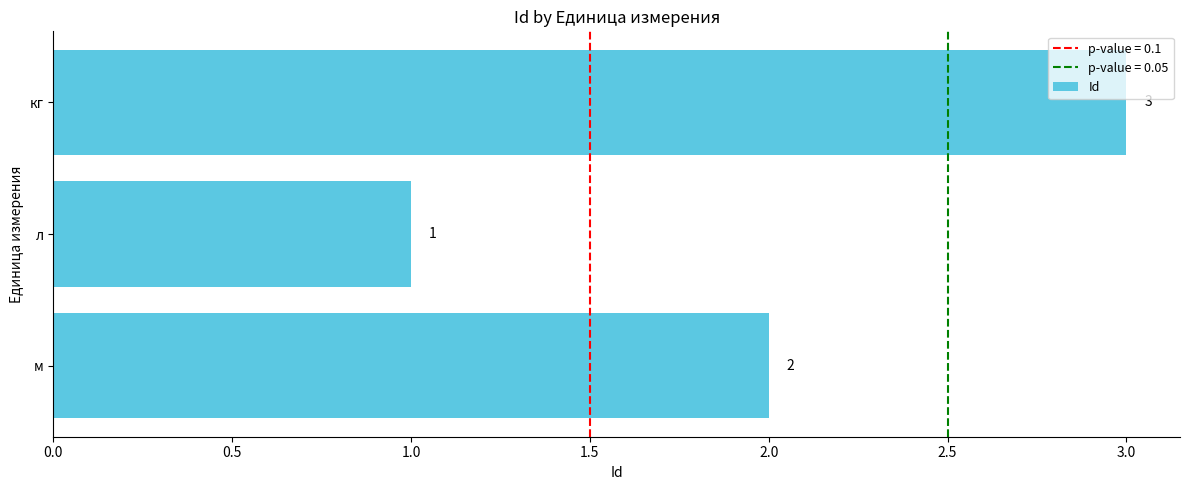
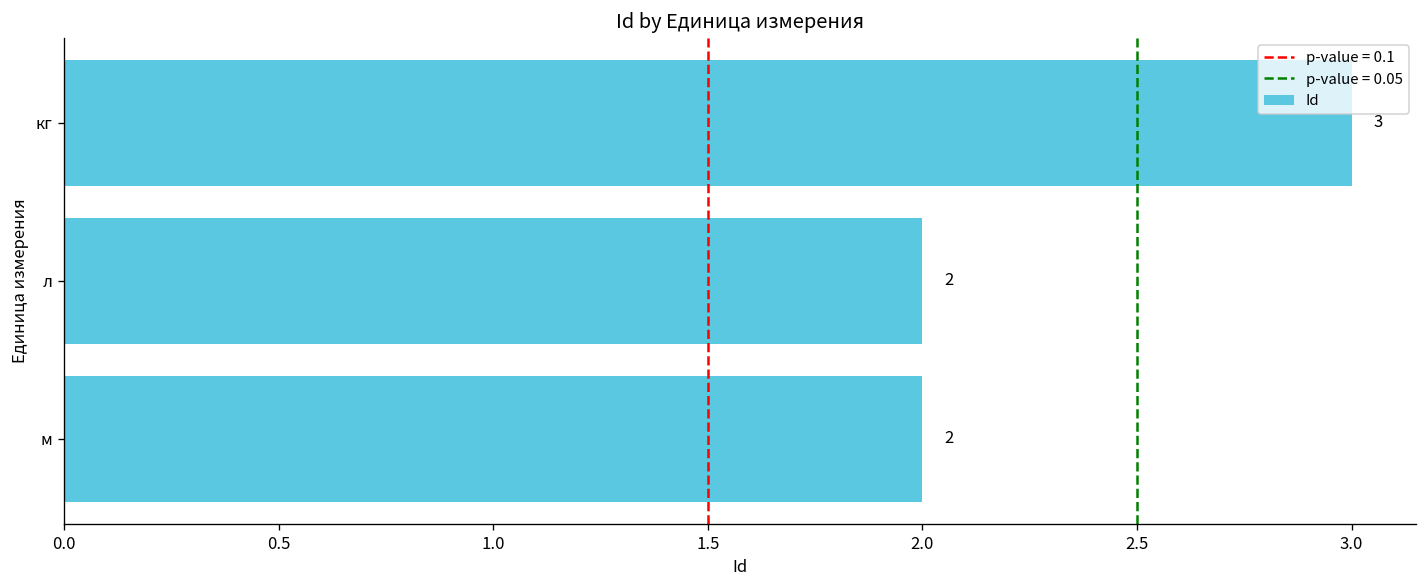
л: 1 -> 2
